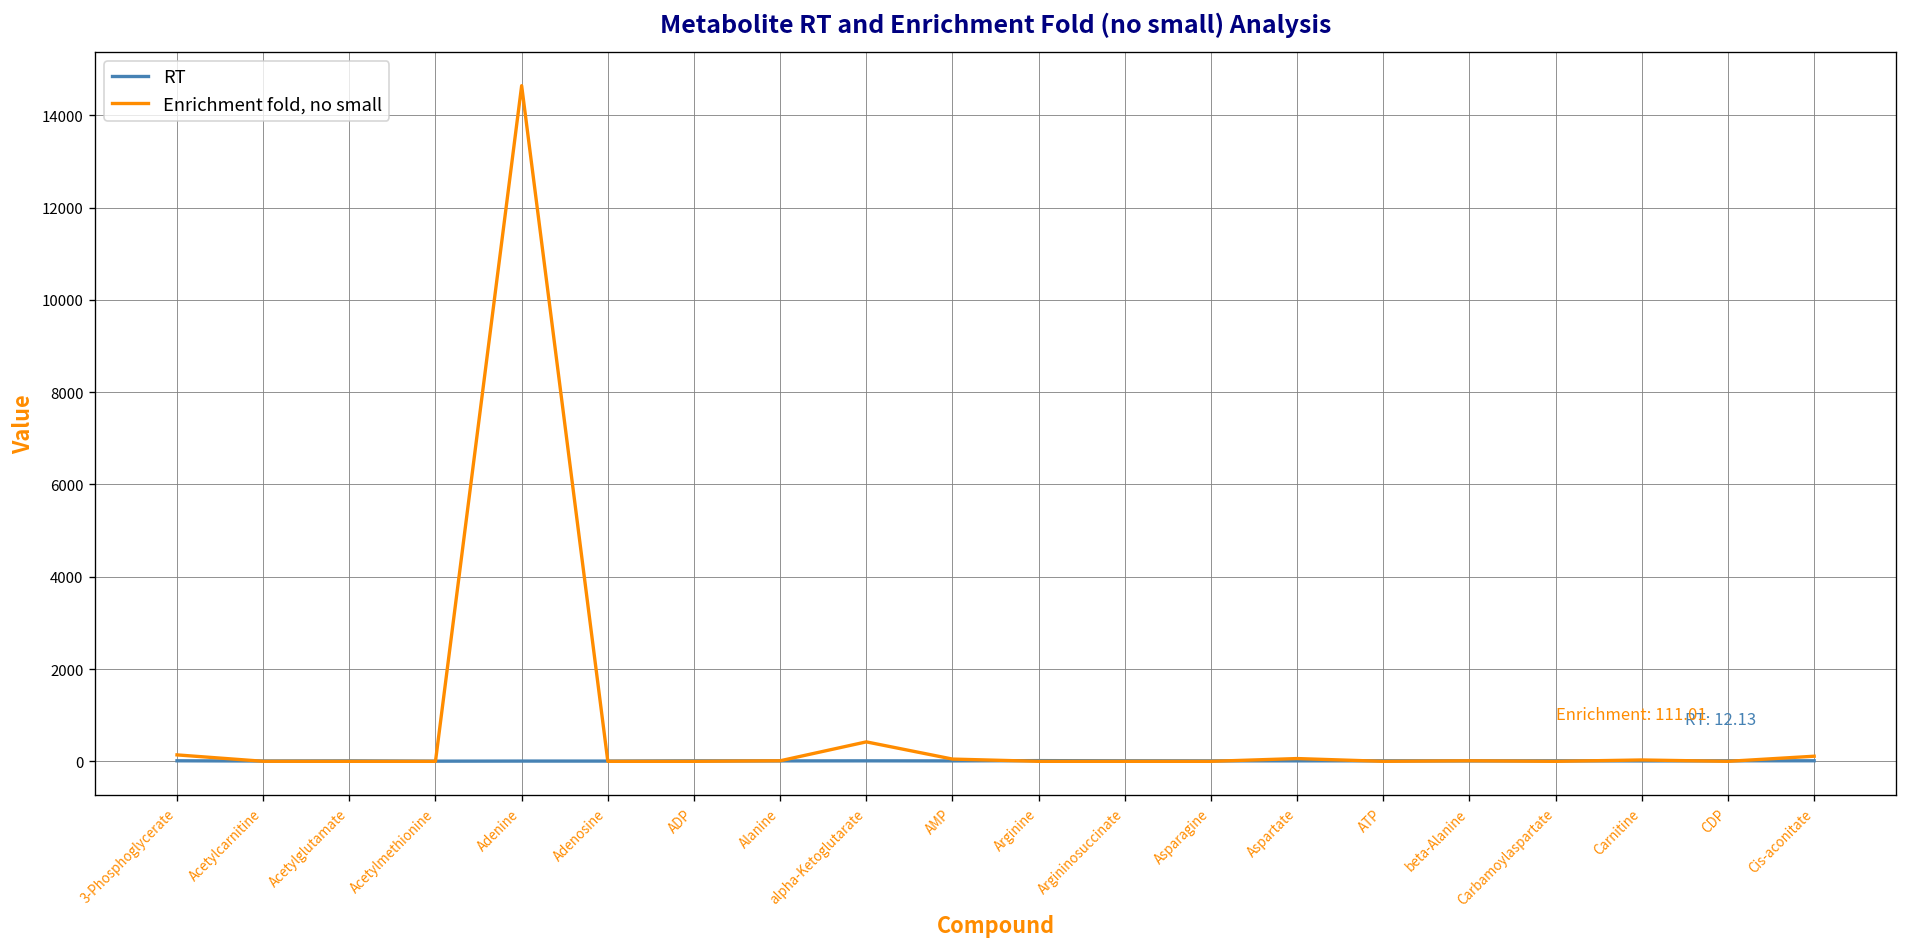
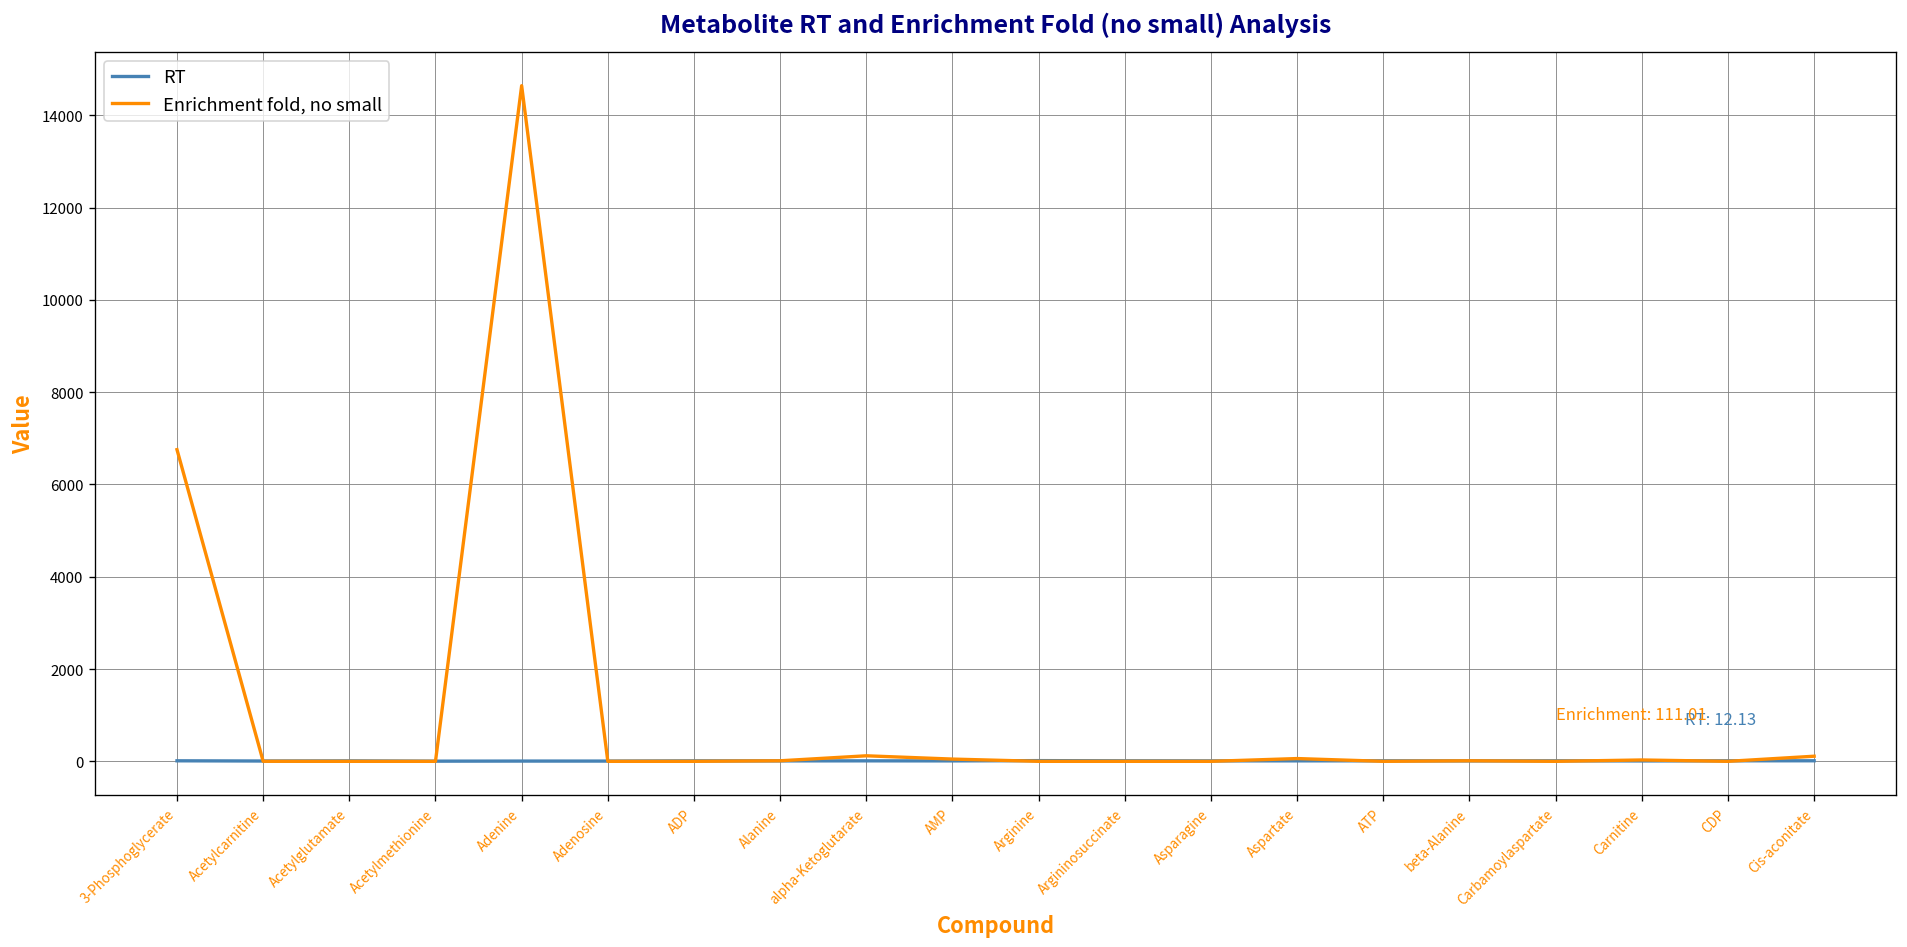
Enrichment fold, no small, 3-Phosphoglycerate: 100 -> 6800
Enrichment fold, no small, alpha-Ketoglutarate: 400 -> 100
